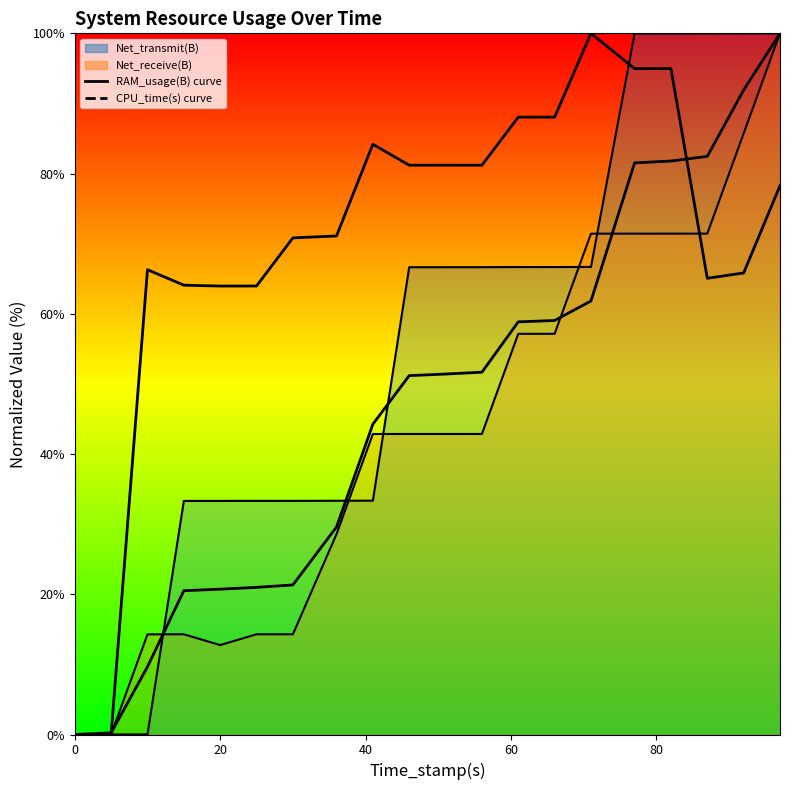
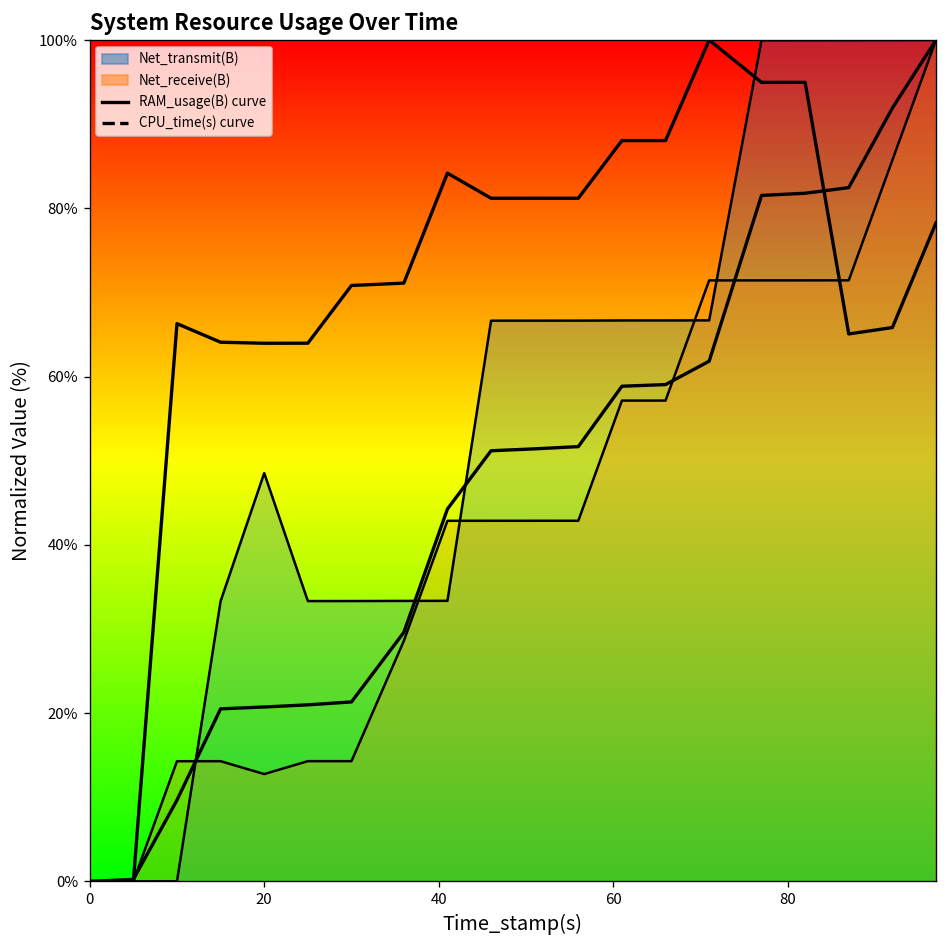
Net_transmit(B), 20: 33% -> 49%
